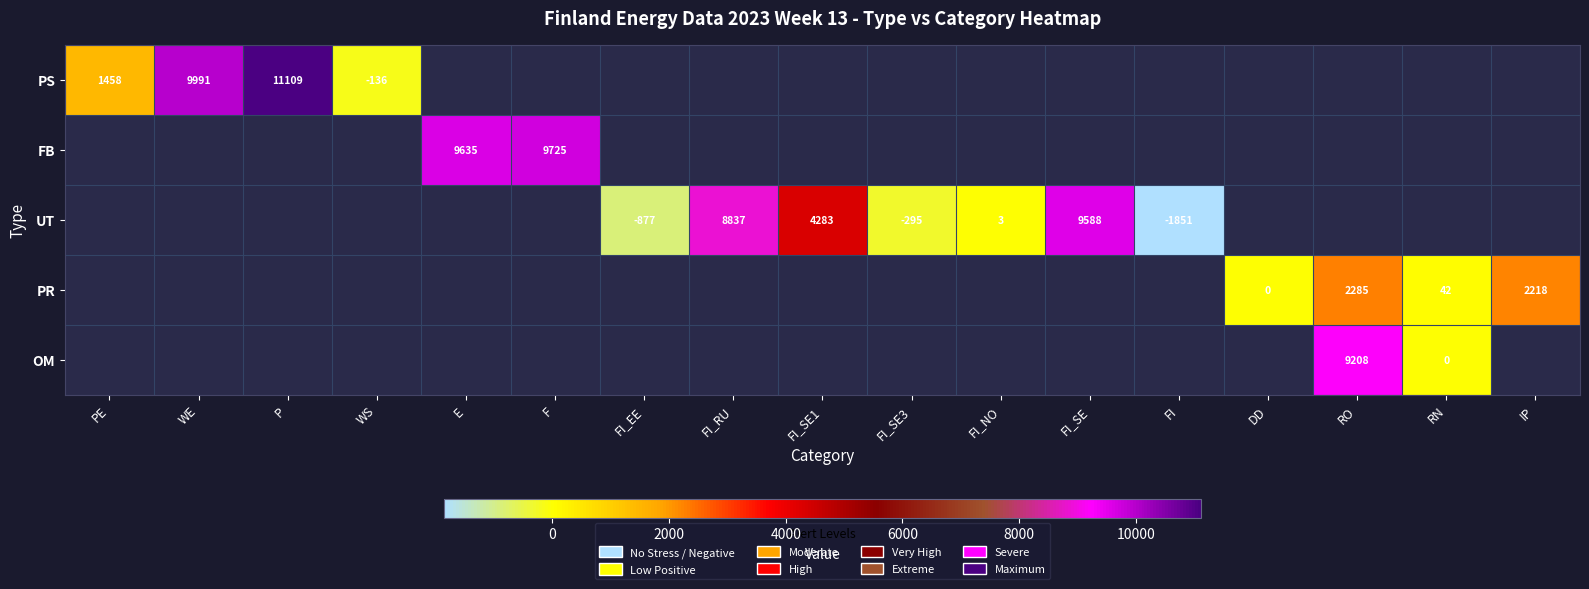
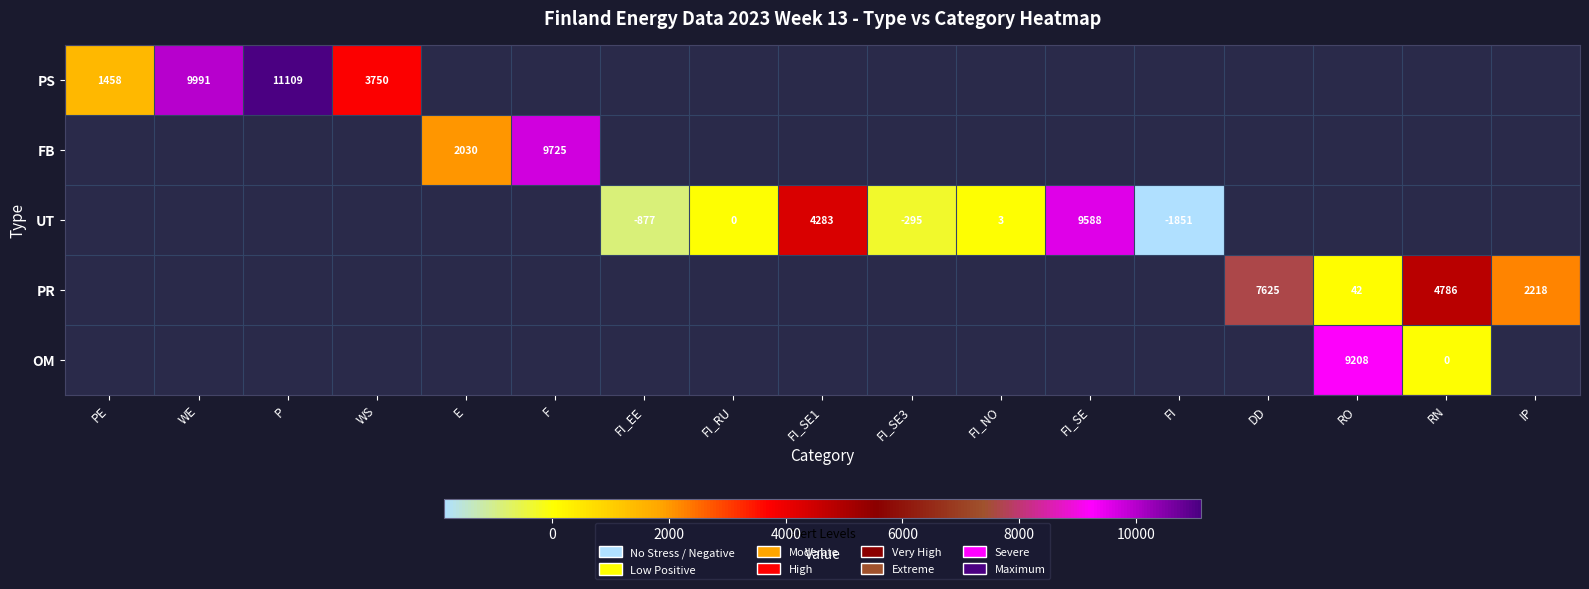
PS, WS: -136 -> 3750
FB, E: 9635 -> 2030
UT, FI_RU: 8837 -> 0
PR, DD: 0 -> 7625
PR, RO: 2285 -> 42
PR, RN: 42 -> 4786
